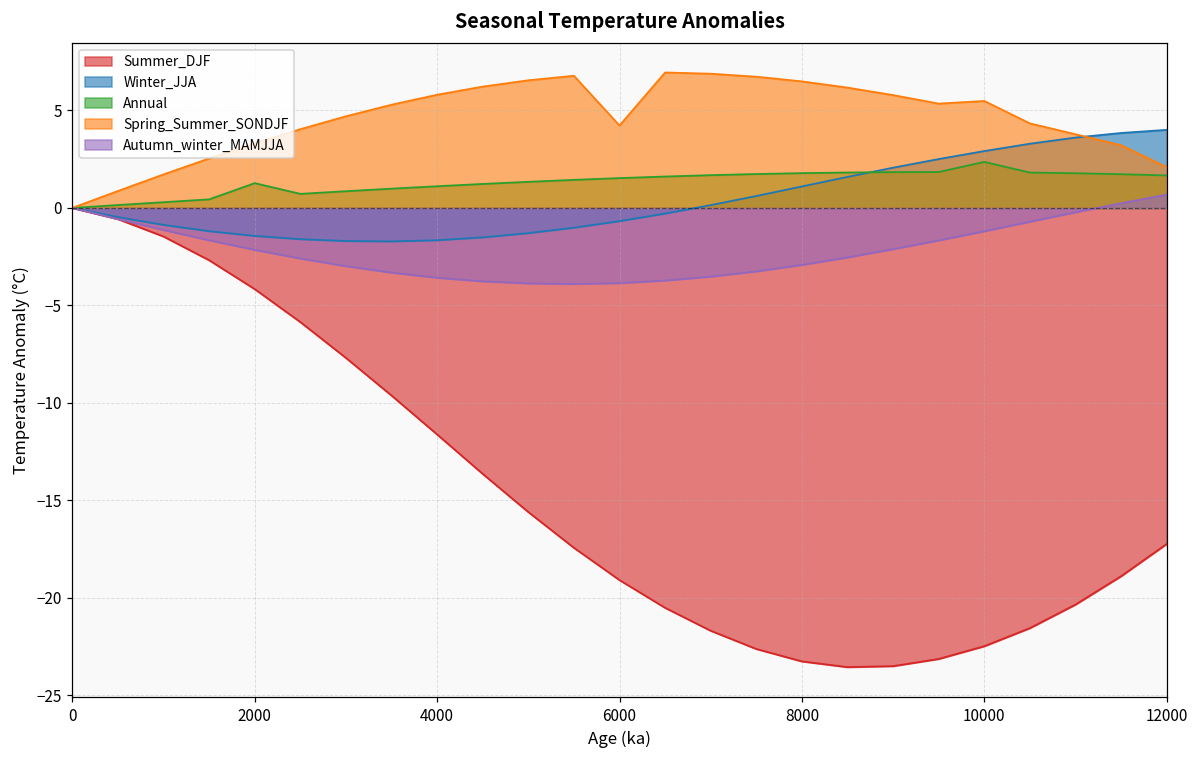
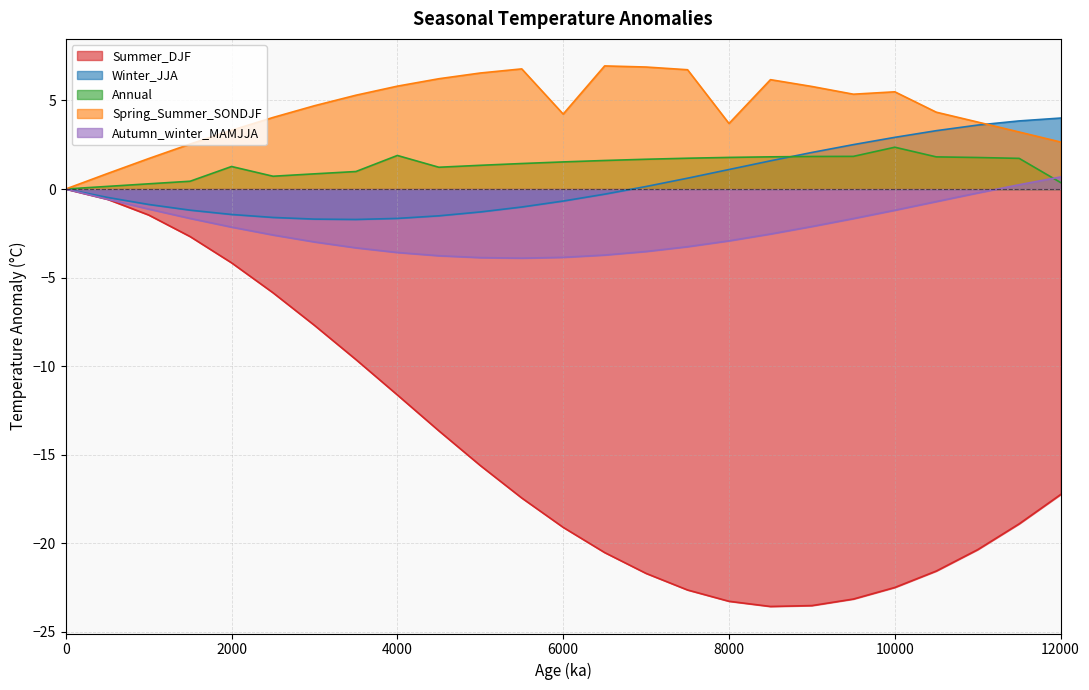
Annual, 4000: 1.1 -> 1.9
Spring_Summer_SONDJF, 8000: 6.5 -> 3.7
Annual, 12000: 1.7 -> 0.4
Spring_Summer_SONDJF, 12000: 2.1 -> 2.7
